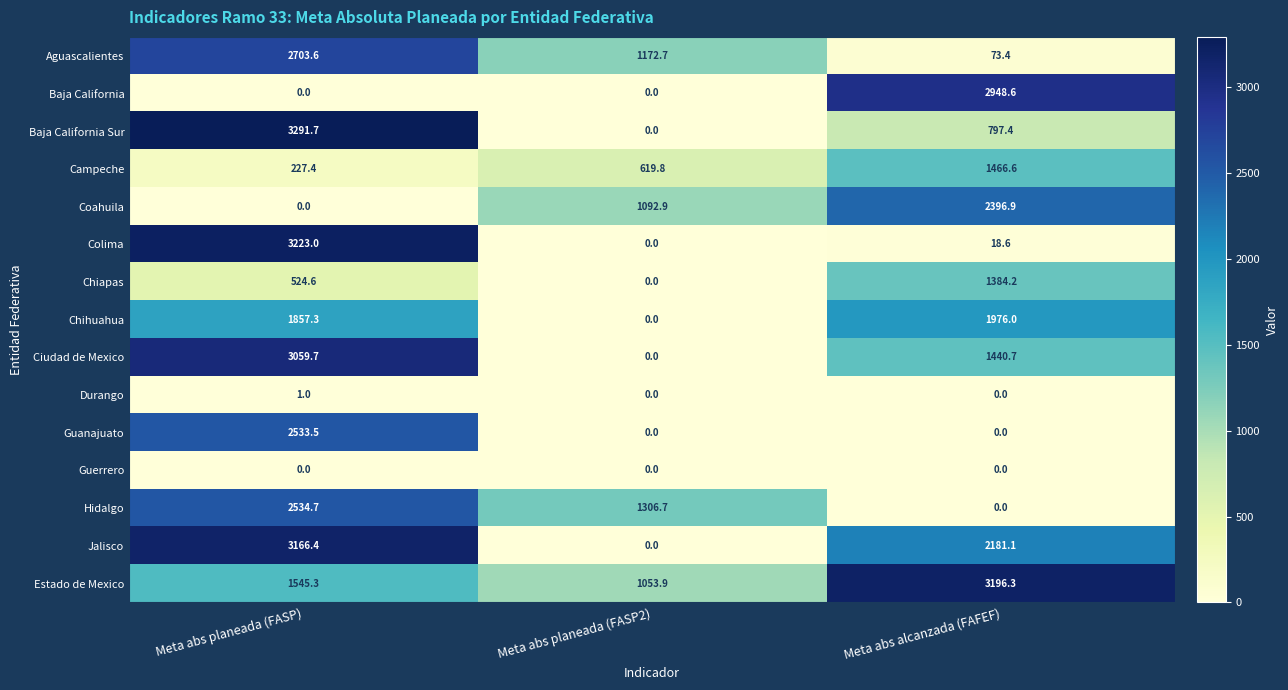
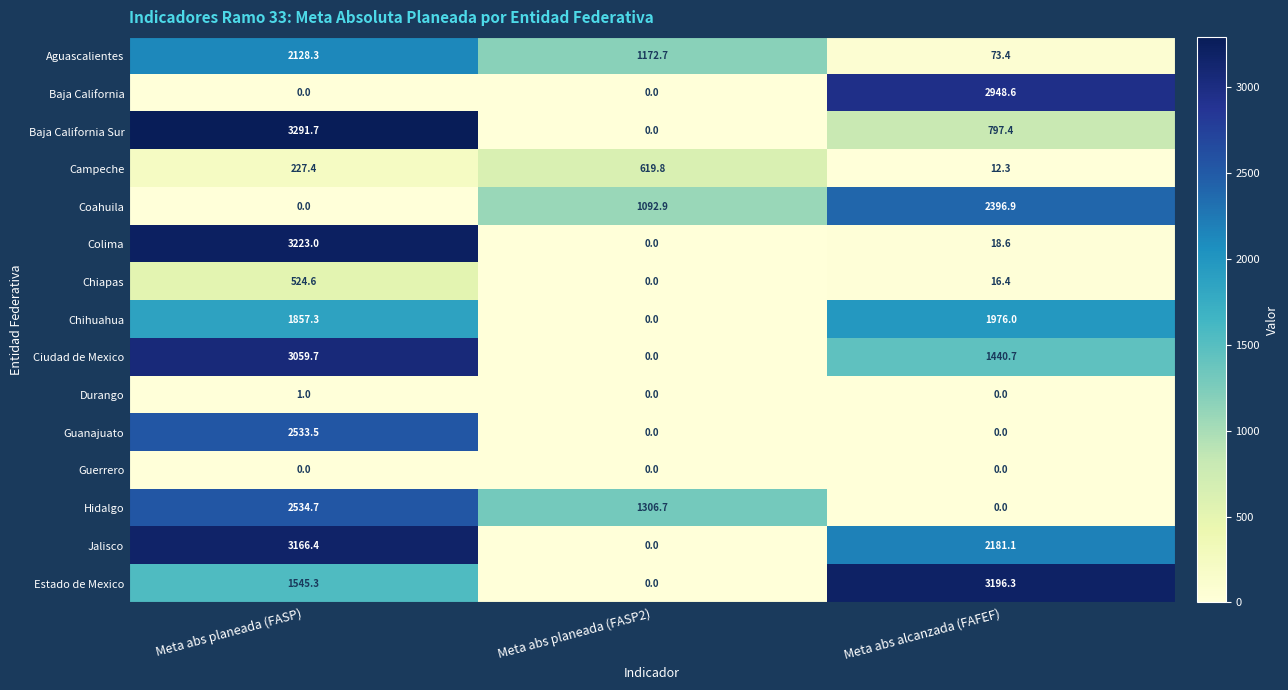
Aguascalientes, Meta abs planeada (FASP): 2703.6 -> 2128.3
Campeche, Meta abs alcanzada (FAFEF): 1466.6 -> 12.3
Chiapas, Meta abs alcanzada (FAFEF): 1384.2 -> 16.4
Estado de Mexico, Meta abs planeada (FASP2): 1053.9 -> 0.0
